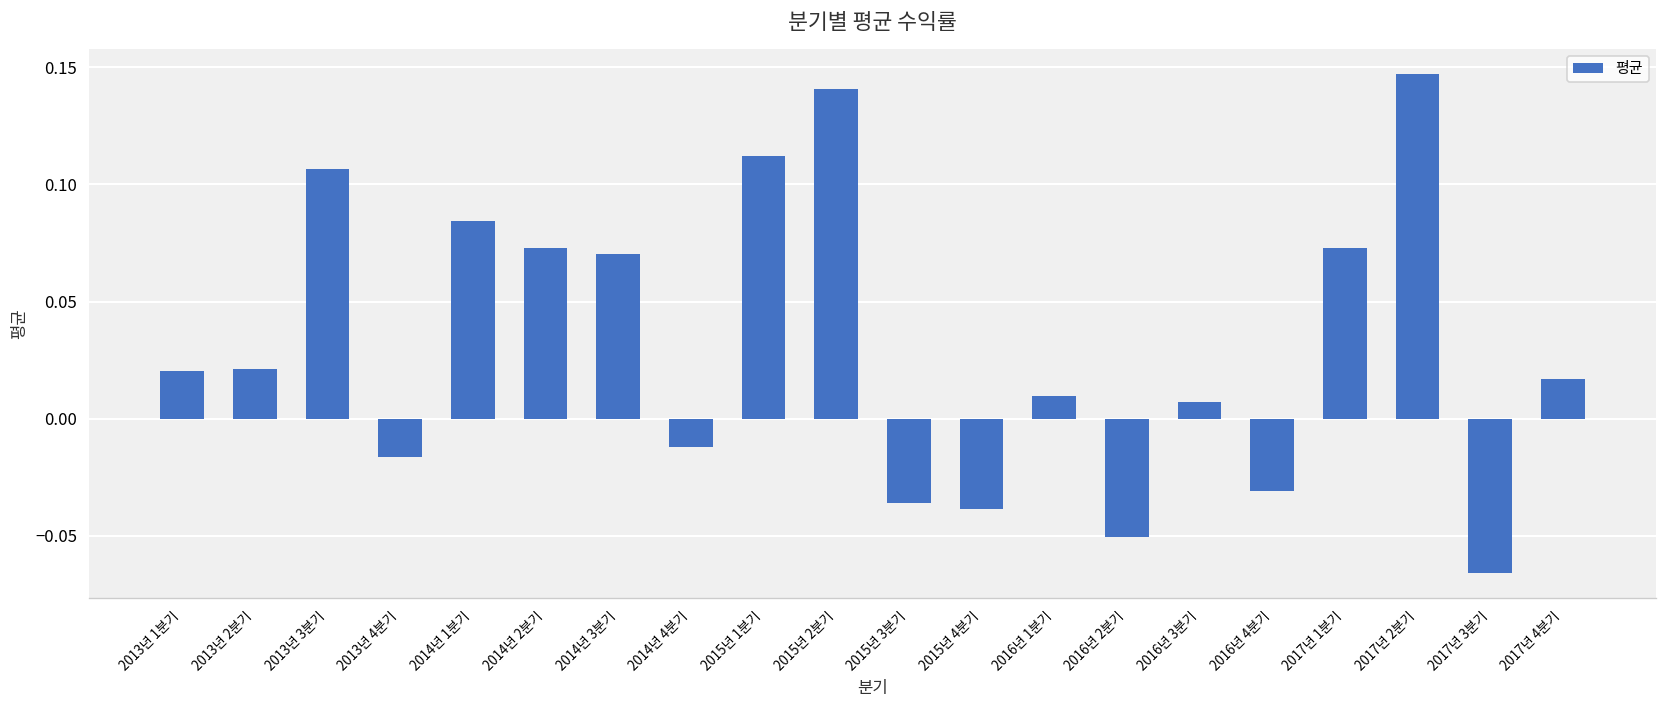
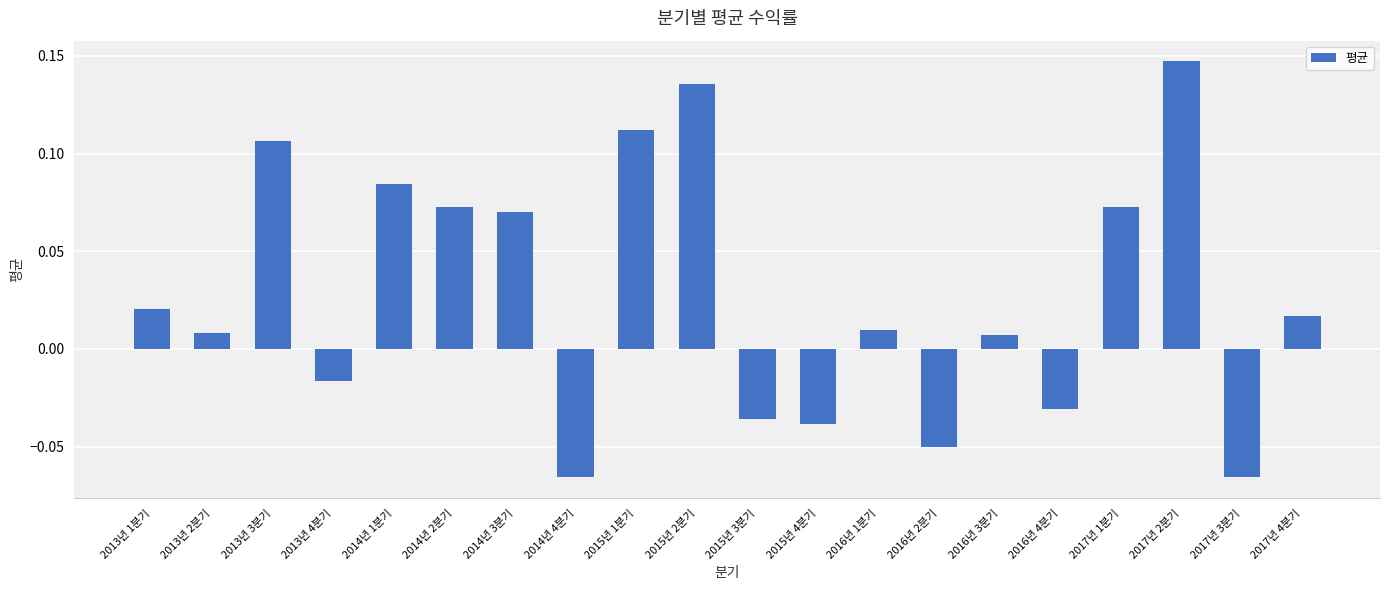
2013년 2분기: 0.021 -> 0.008
2014년 4분기: -0.012 -> -0.065
2015년 2분기: 0.141 -> 0.136
